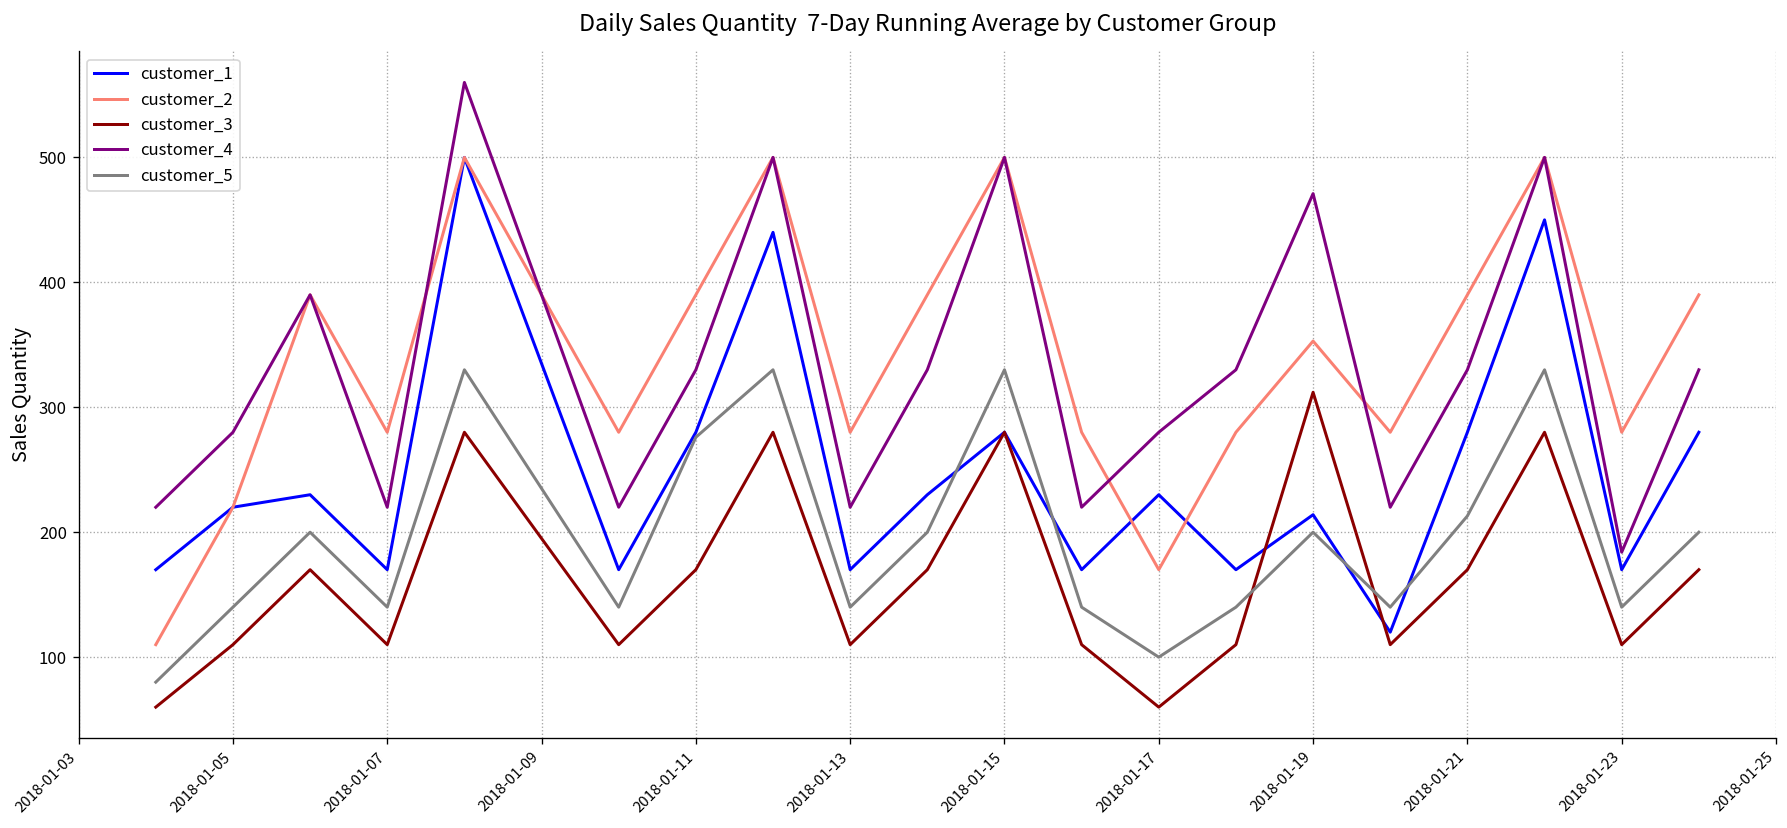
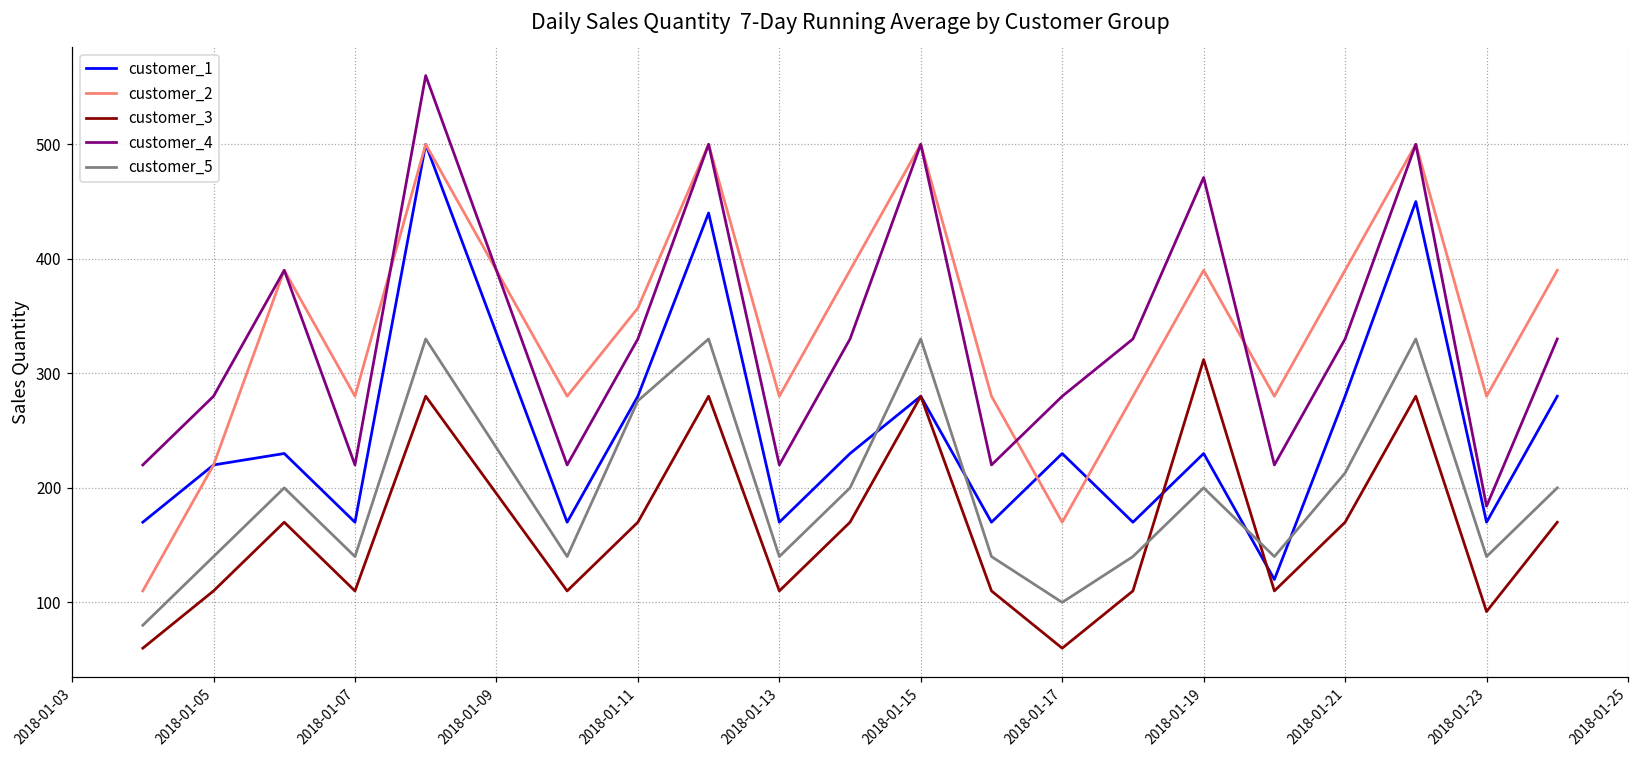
customer_2, 2018-01-11: 390 -> 357
customer_1, 2018-01-19: 214 -> 230
customer_2, 2018-01-19: 353 -> 390
customer_3, 2018-01-23: 110 -> 92
